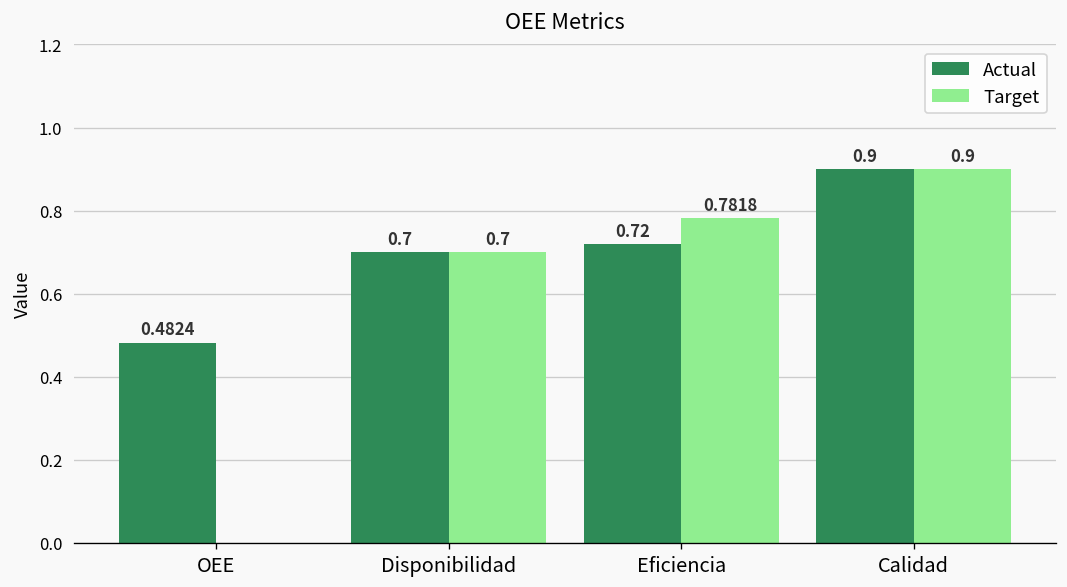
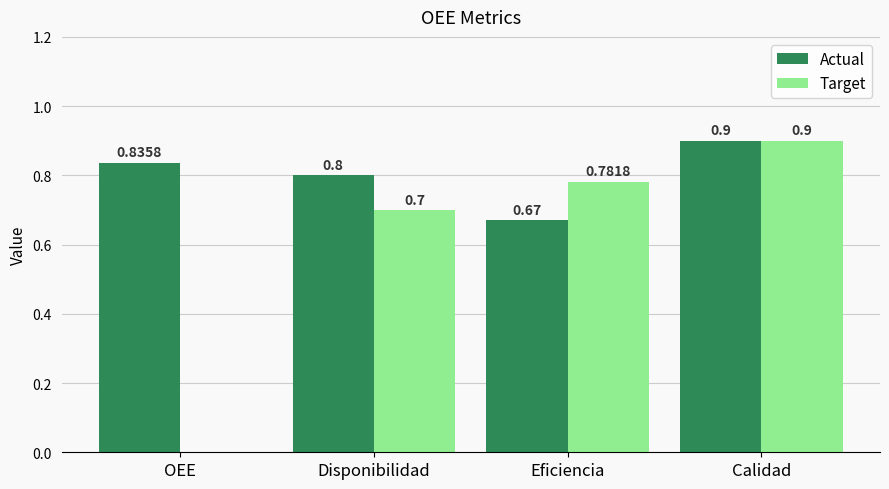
Actual, OEE: 0.4824 -> 0.8358
Actual, Disponibilidad: 0.7 -> 0.8
Actual, Eficiencia: 0.72 -> 0.67
